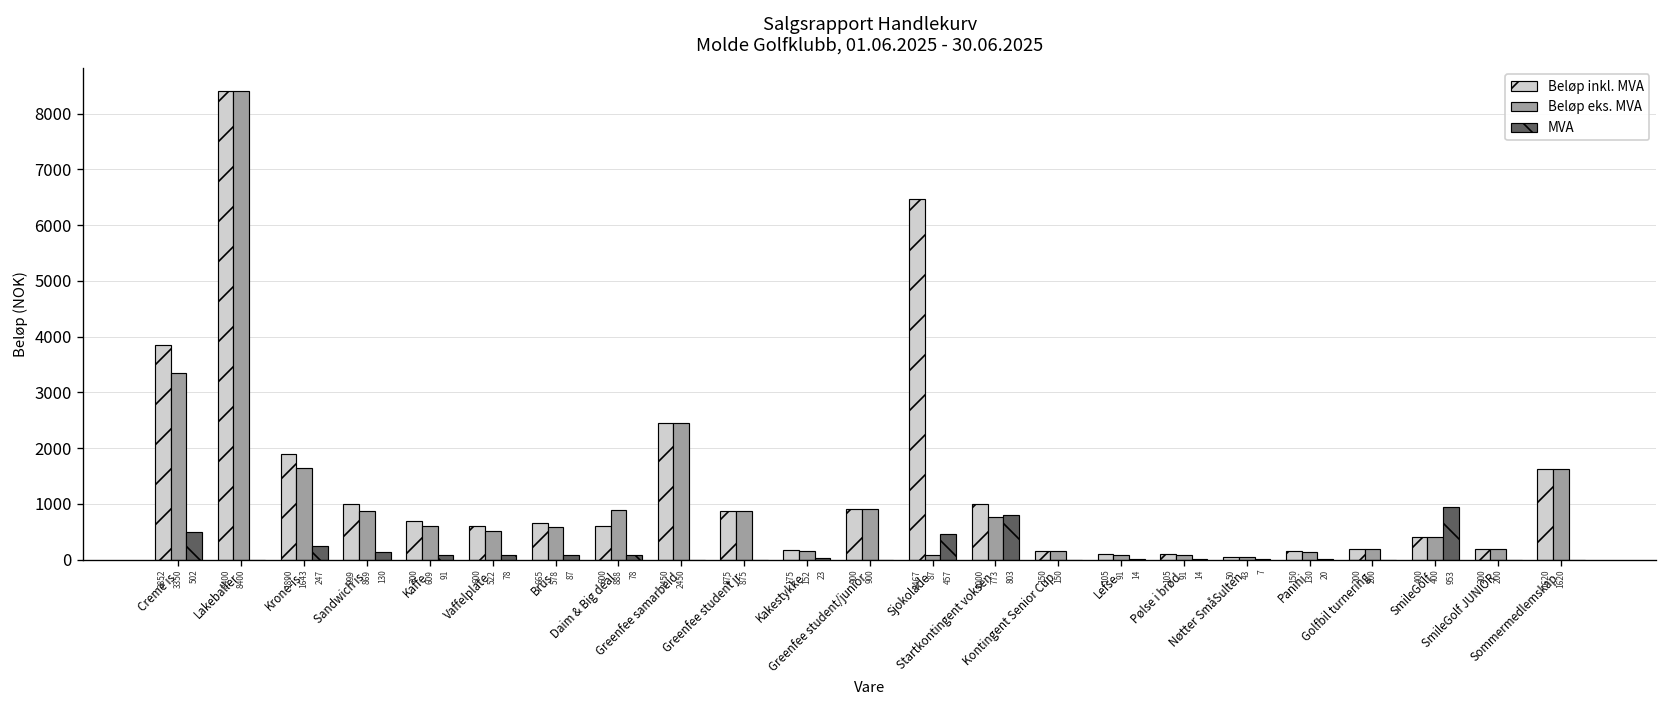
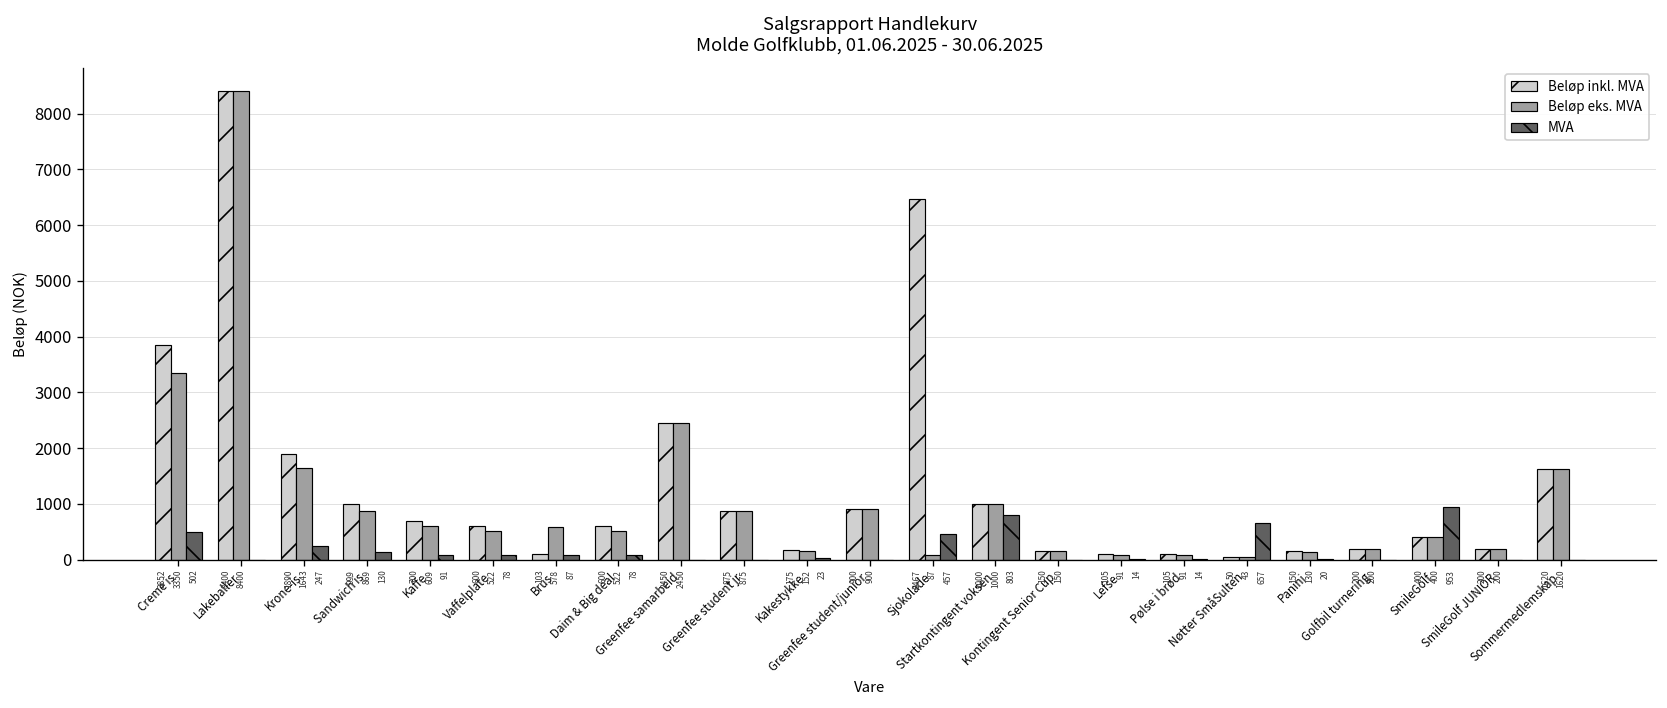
Beløp inkl. MVA, Brus: 665 -> 103
Beløp eks. MVA, Daim & Big deal: 888 -> 522
Beløp eks. MVA, Startkontingent voksen: 773 -> 1000
MVA, Nøtter SmåSulten: 7 -> 657
